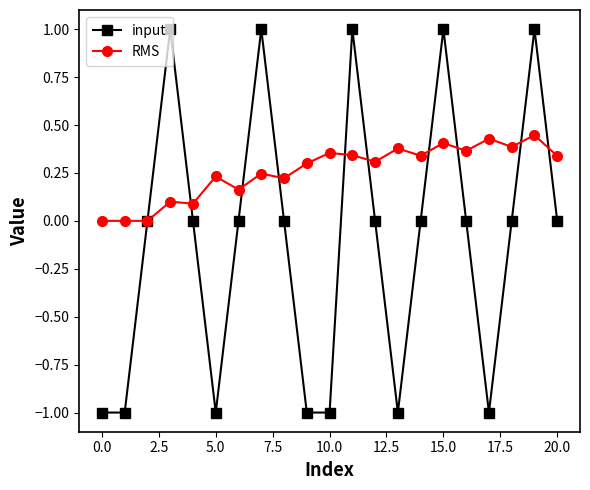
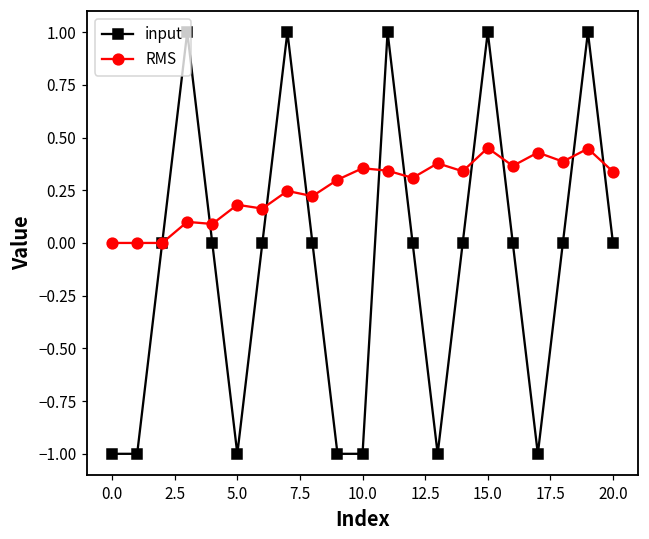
RMS, 5.0: 0.23 -> 0.18
RMS, 15.0: 0.41 -> 0.45
